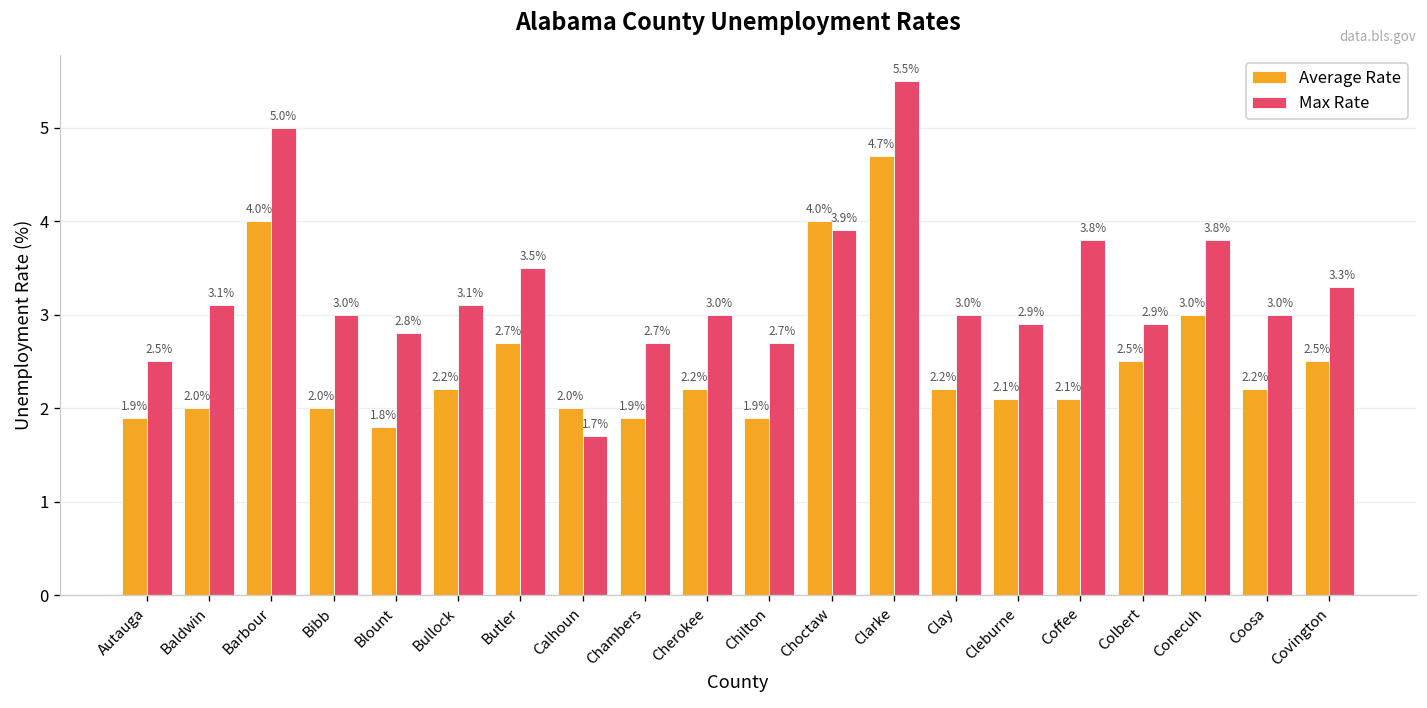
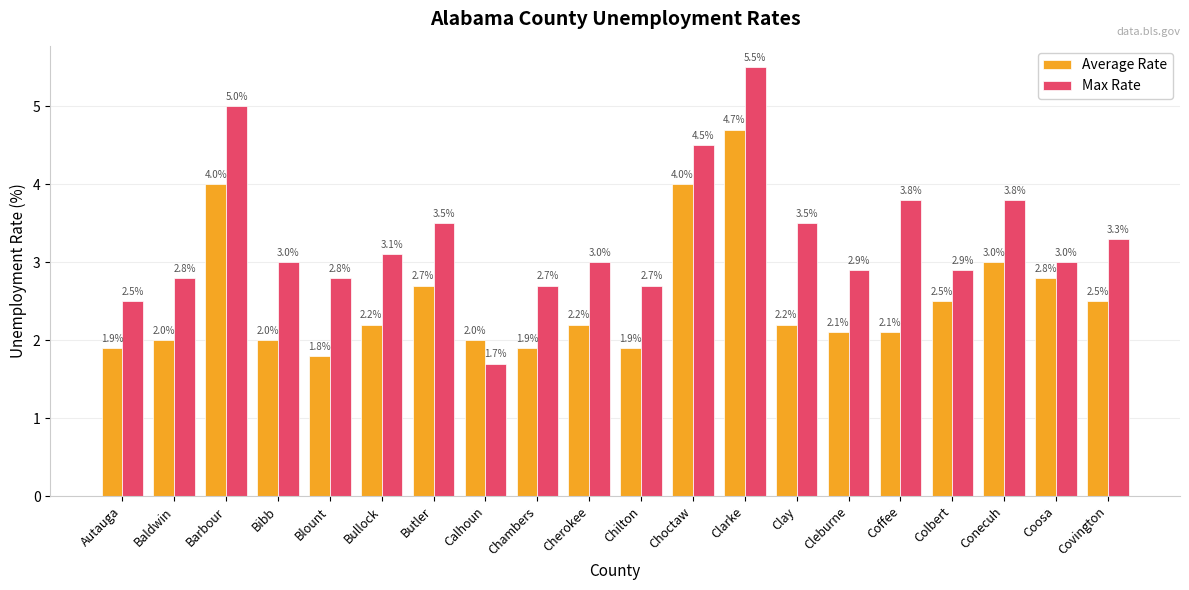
Max Rate, Baldwin: 3.1% -> 2.8%
Max Rate, Choctaw: 3.9% -> 4.5%
Max Rate, Clay: 3.0% -> 3.5%
Average Rate, Coosa: 2.2% -> 2.8%
